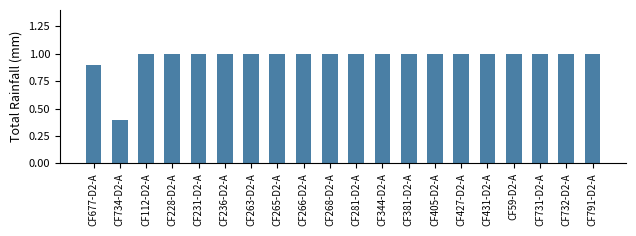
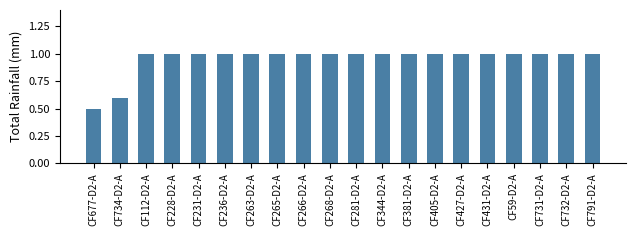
CF677-D2-A: 0.9 -> 0.5
CF734-D2-A: 0.4 -> 0.6
